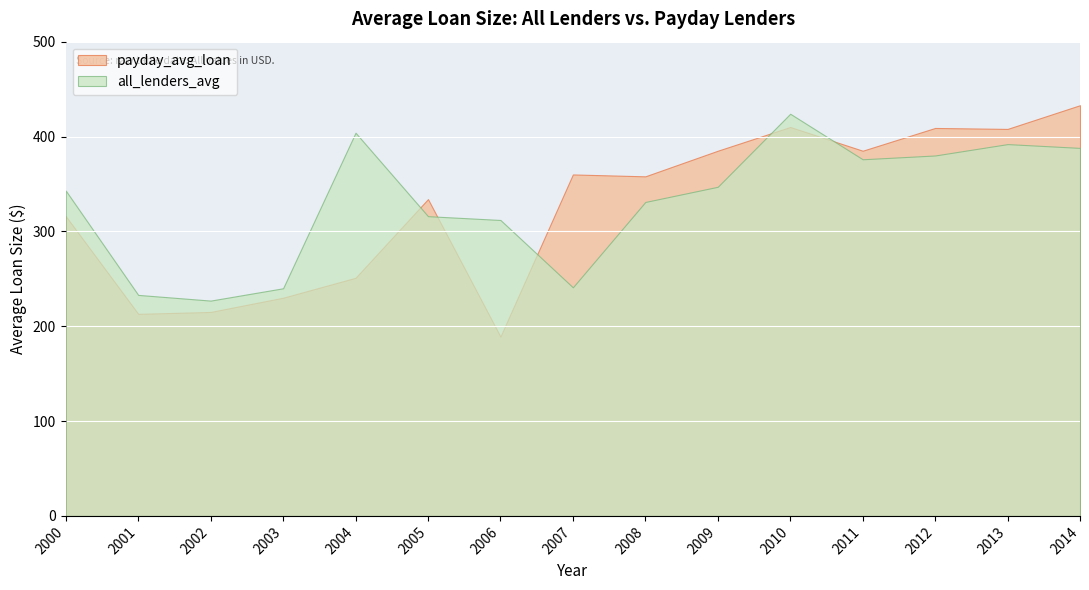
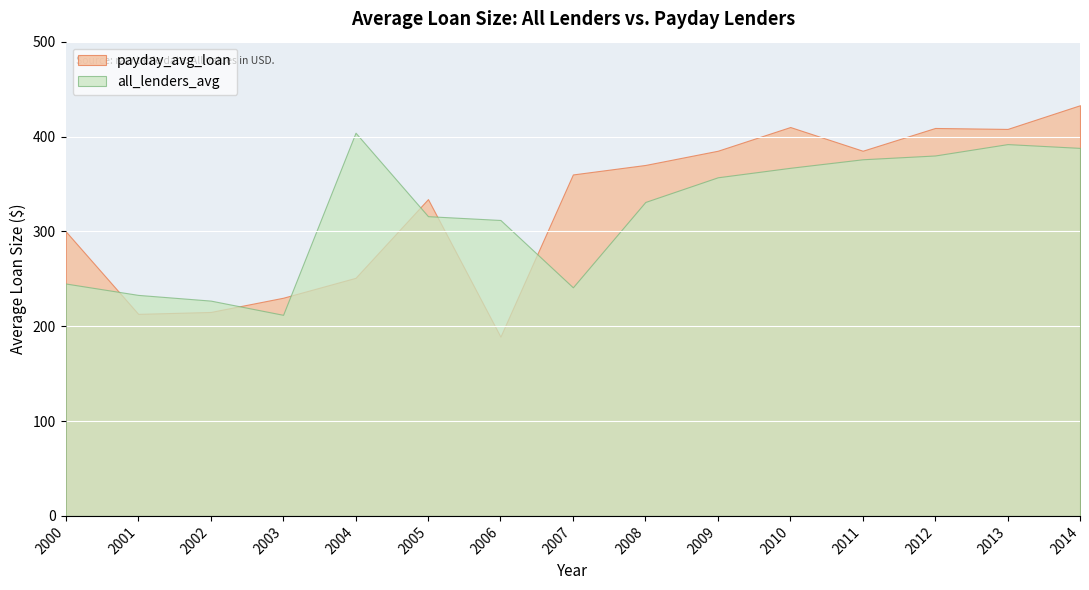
payday_avg_loan, 2000: 320 -> 300
all_lenders_avg, 2000: 340 -> 250
all_lenders_avg, 2003: 240 -> 210
payday_avg_loan, 2008: 360 -> 370
all_lenders_avg, 2009: 350 -> 360
all_lenders_avg, 2010: 420 -> 370
